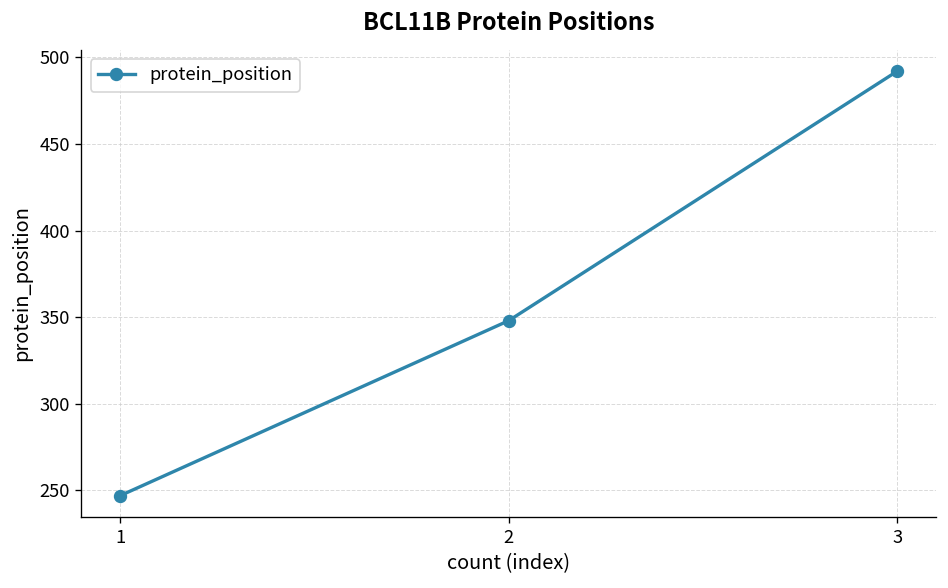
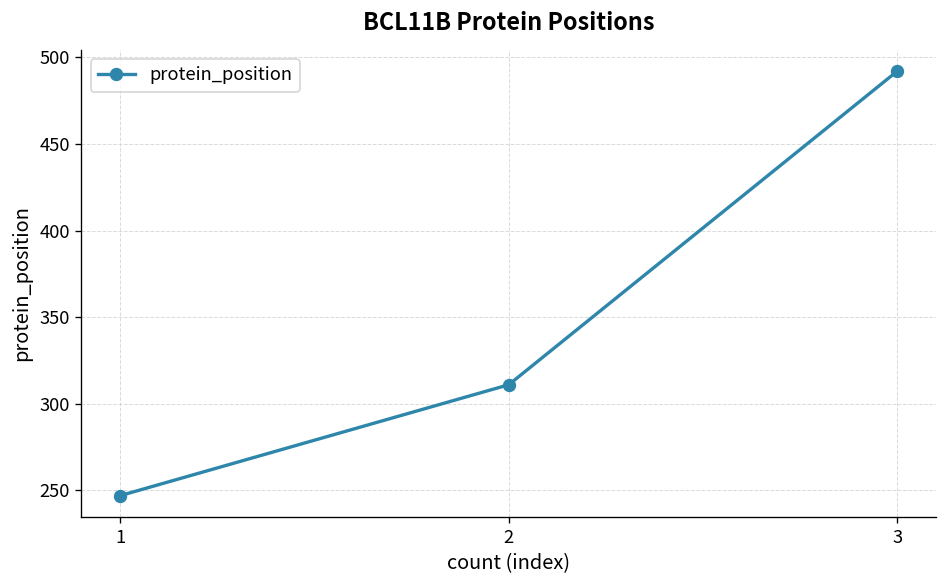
2: 348 -> 311
